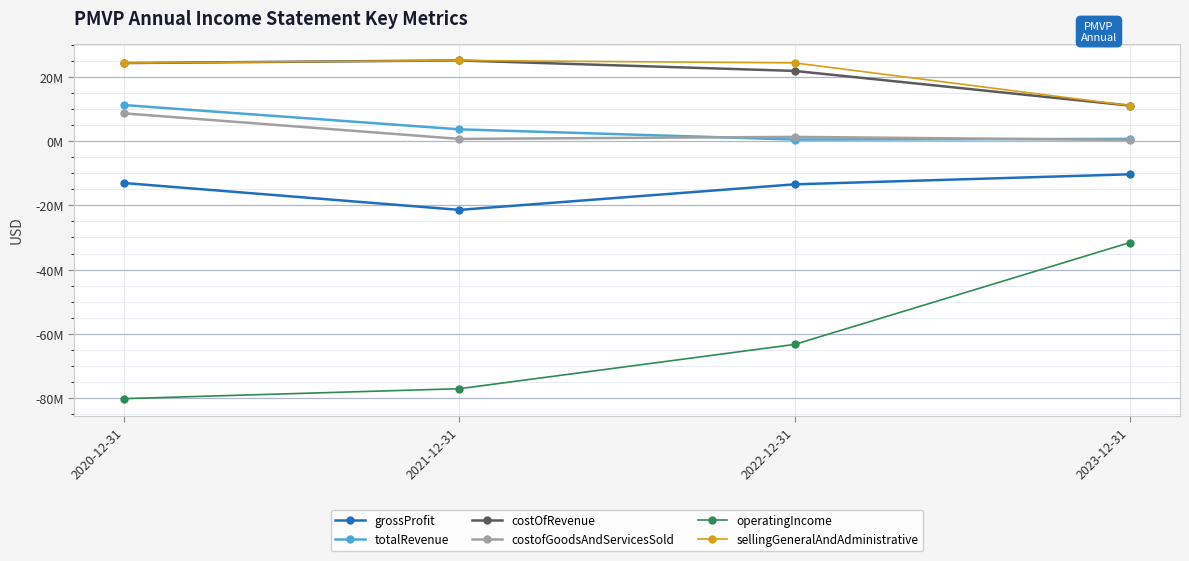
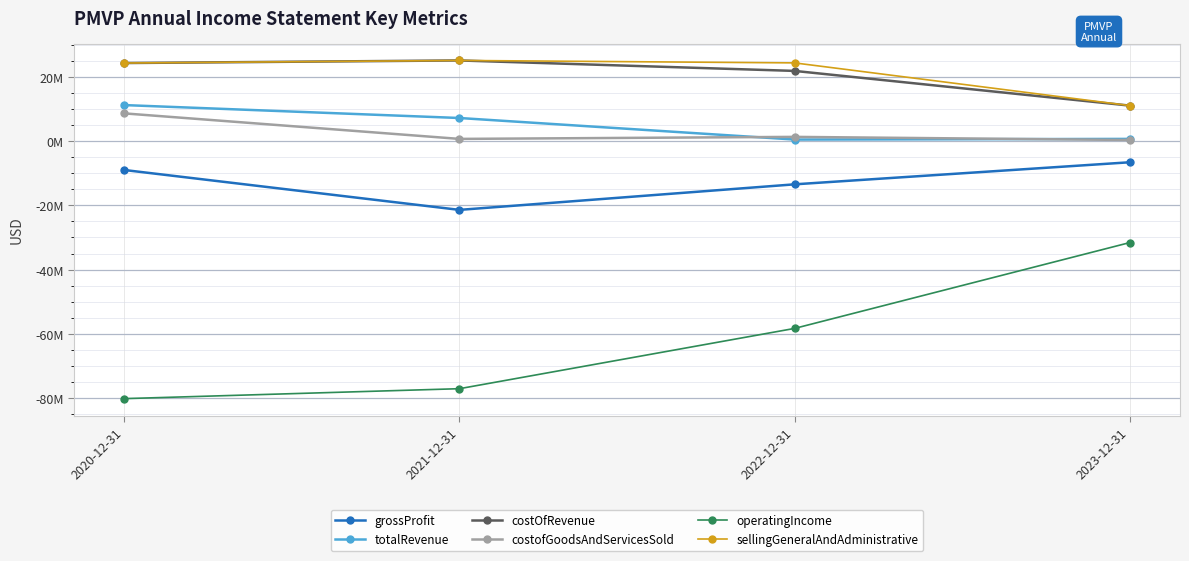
grossProfit, 2020-12-31: -13000000 -> -9000000
totalRevenue, 2021-12-31: 4000000 -> 7000000
operatingIncome, 2022-12-31: -63000000 -> -58000000
grossProfit, 2023-12-31: -10000000 -> -7000000
